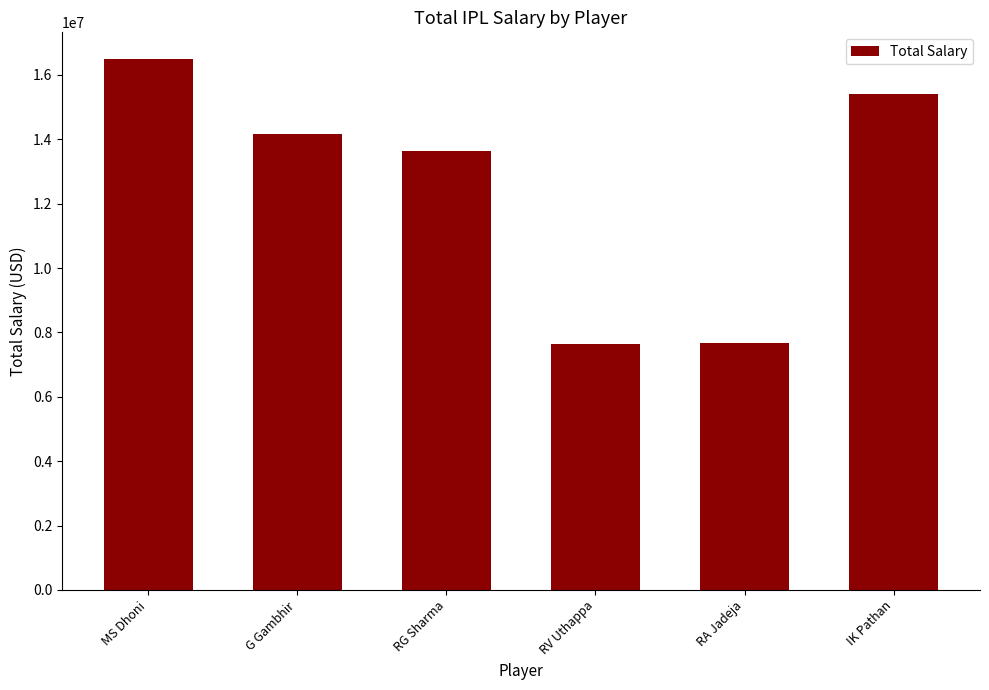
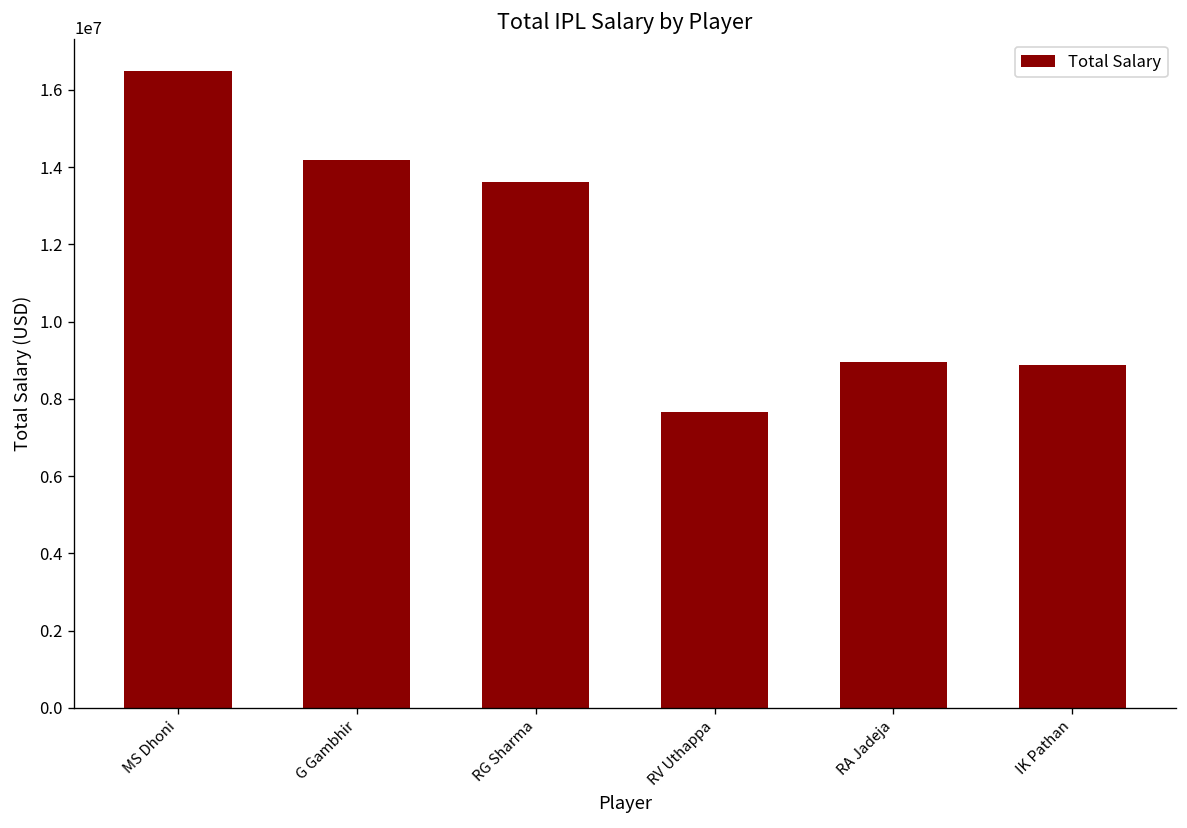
RA Jadeja: 7700000 -> 9000000
IK Pathan: 15400000 -> 8900000
